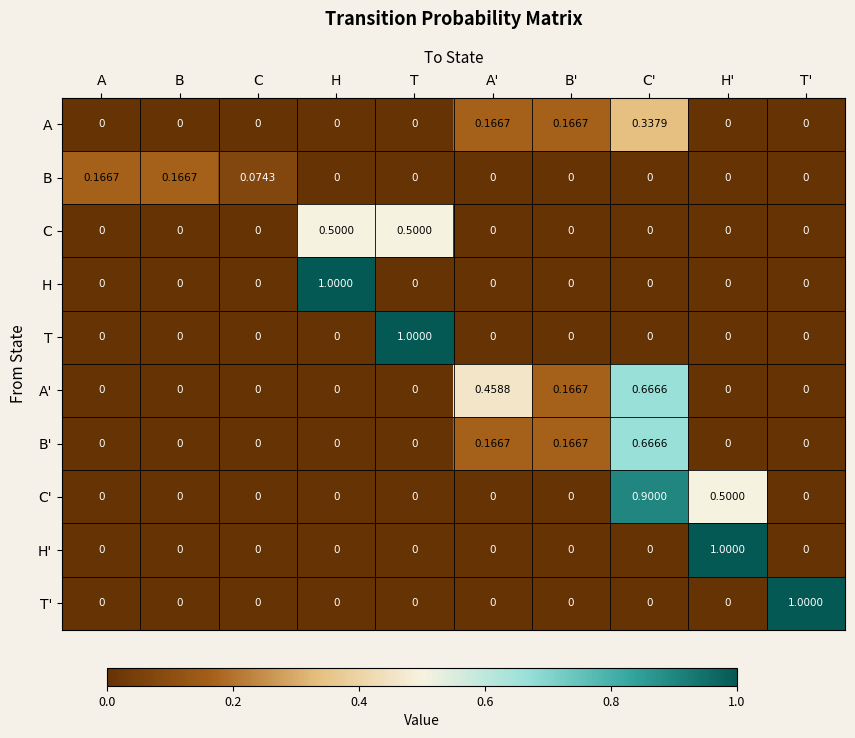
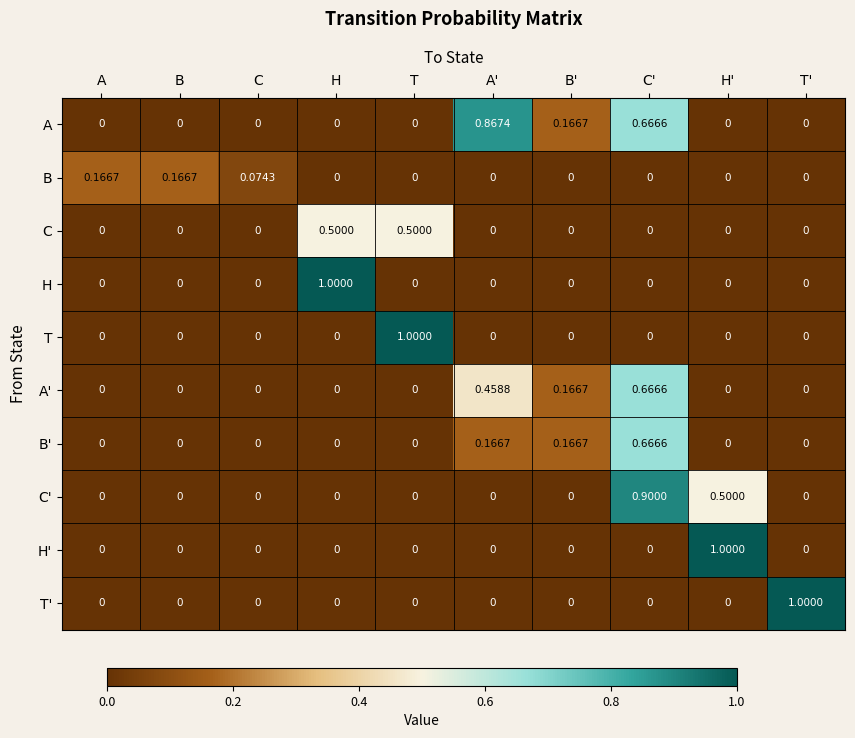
A, A': 0.1667 -> 0.8674
A, C': 0.3379 -> 0.6666
